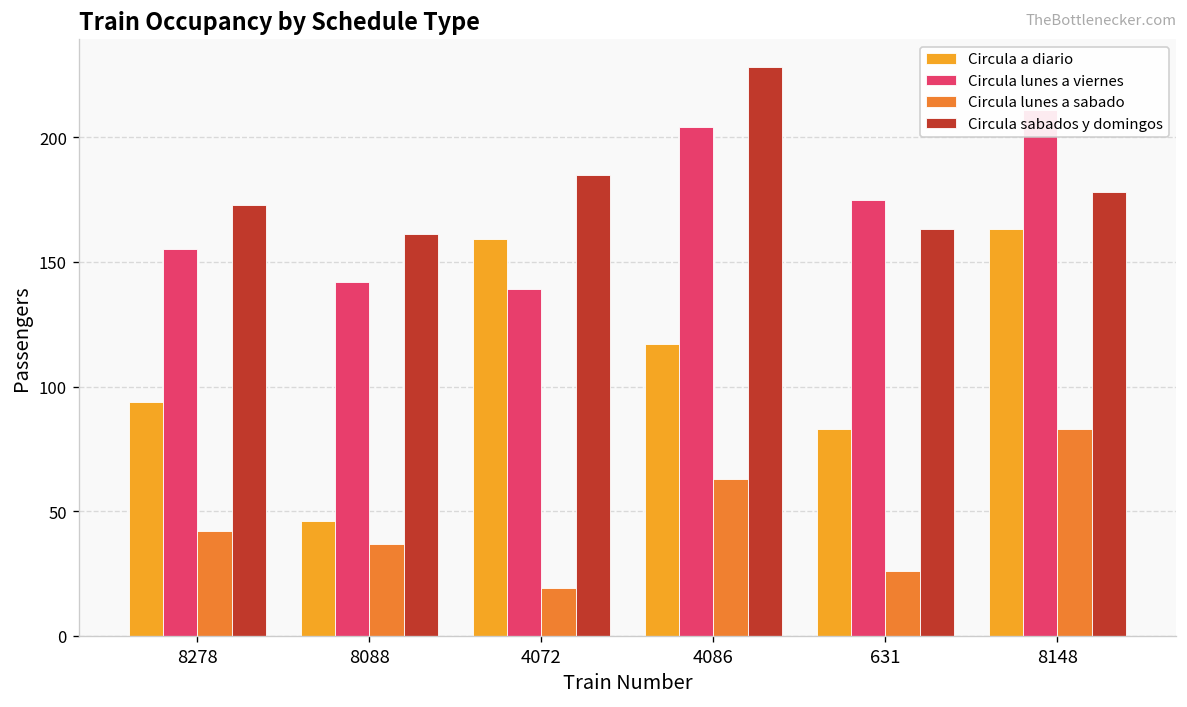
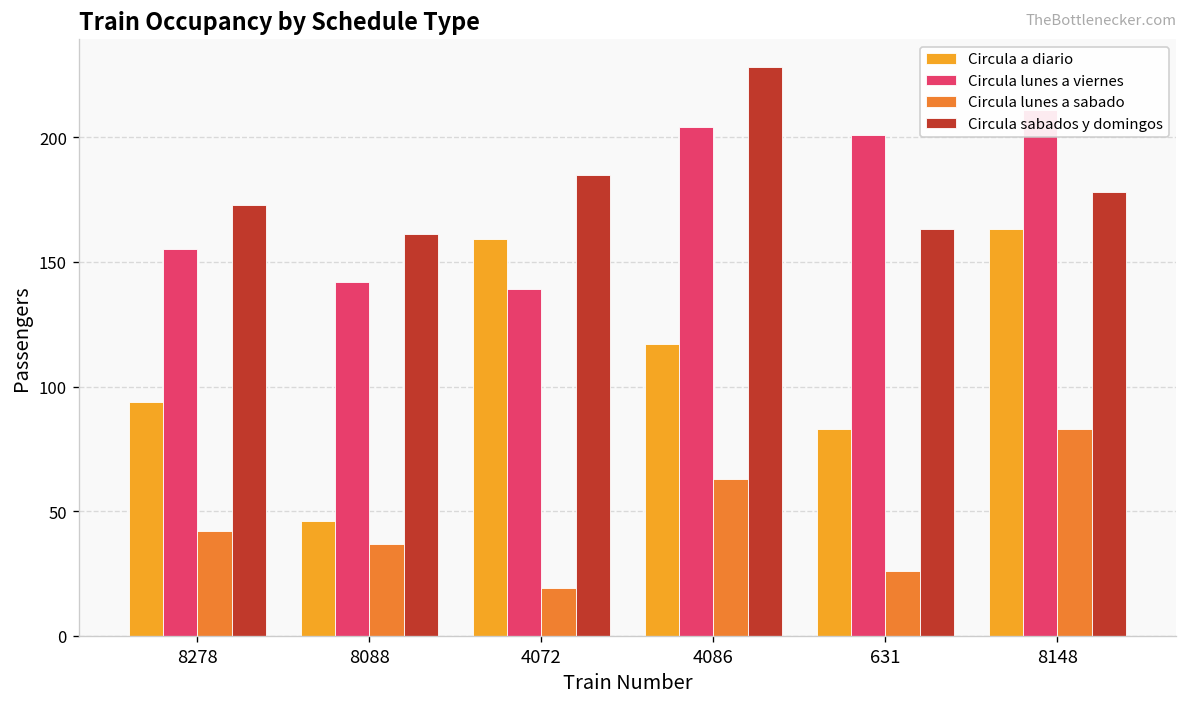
Circula lunes a viernes, 631: 175 -> 201
